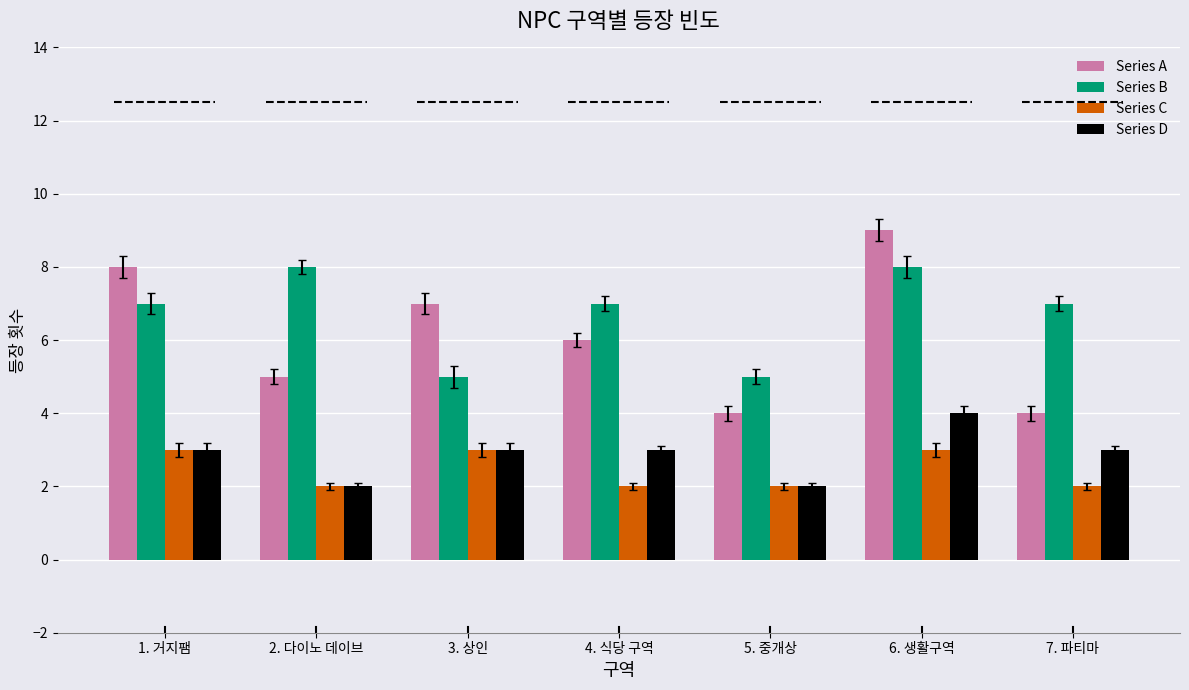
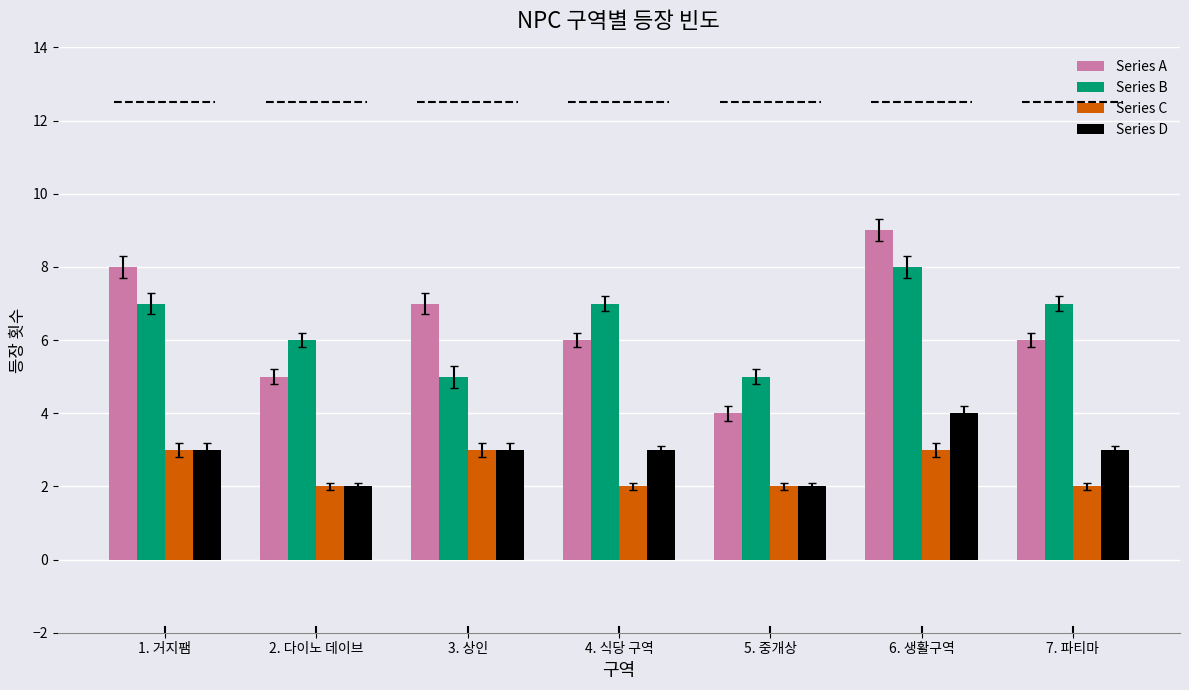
Series B, 2. 다이노 데이브: 8 -> 6
Series A, 7. 파티마: 4 -> 6
